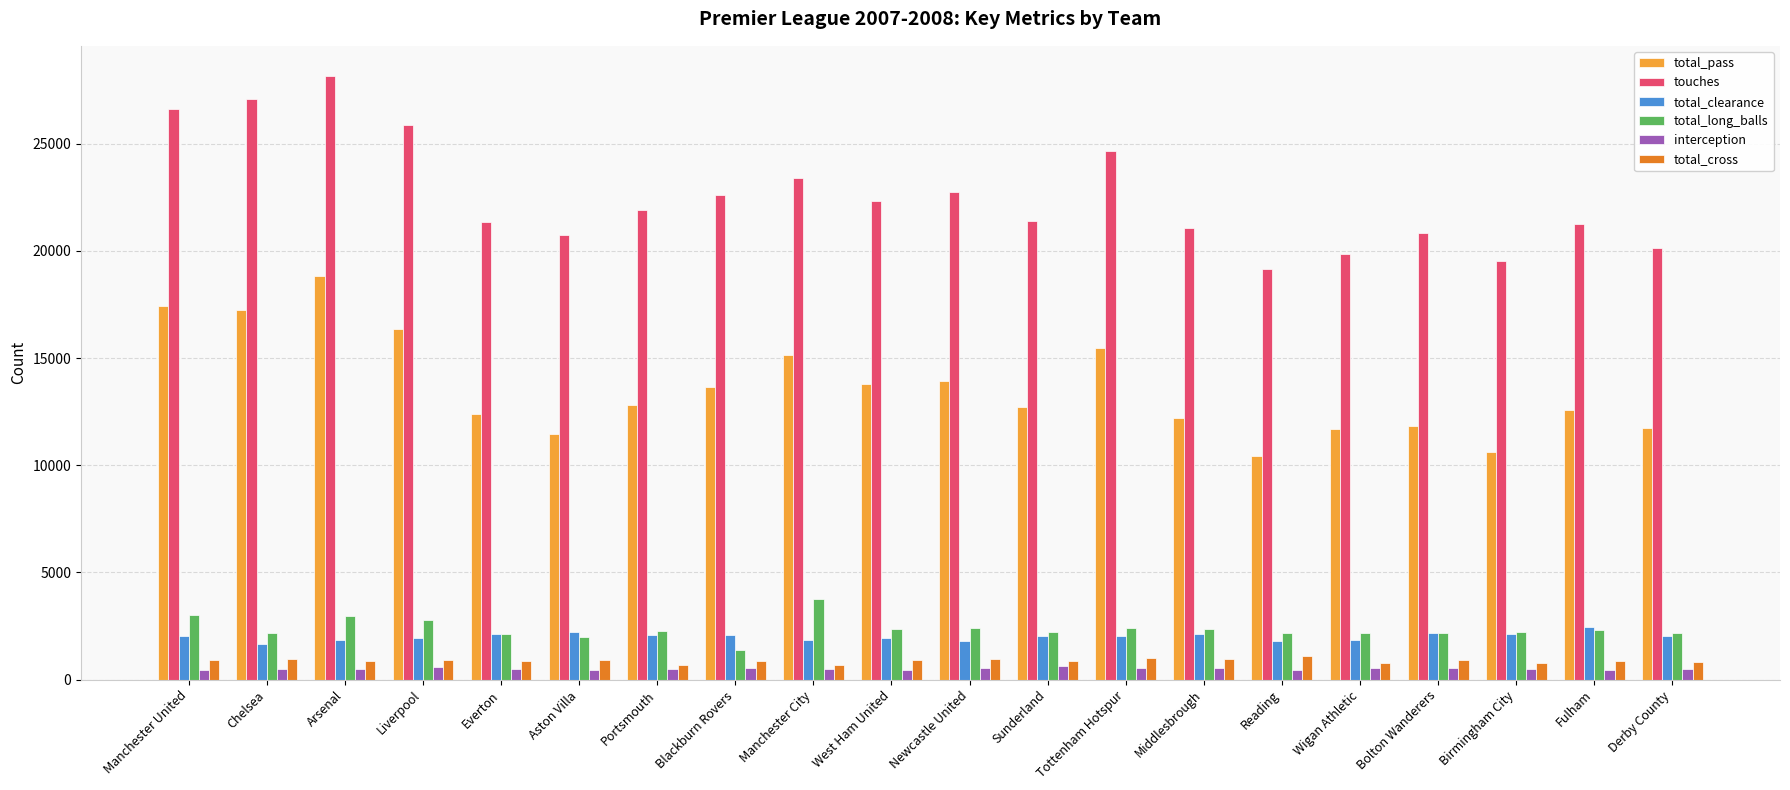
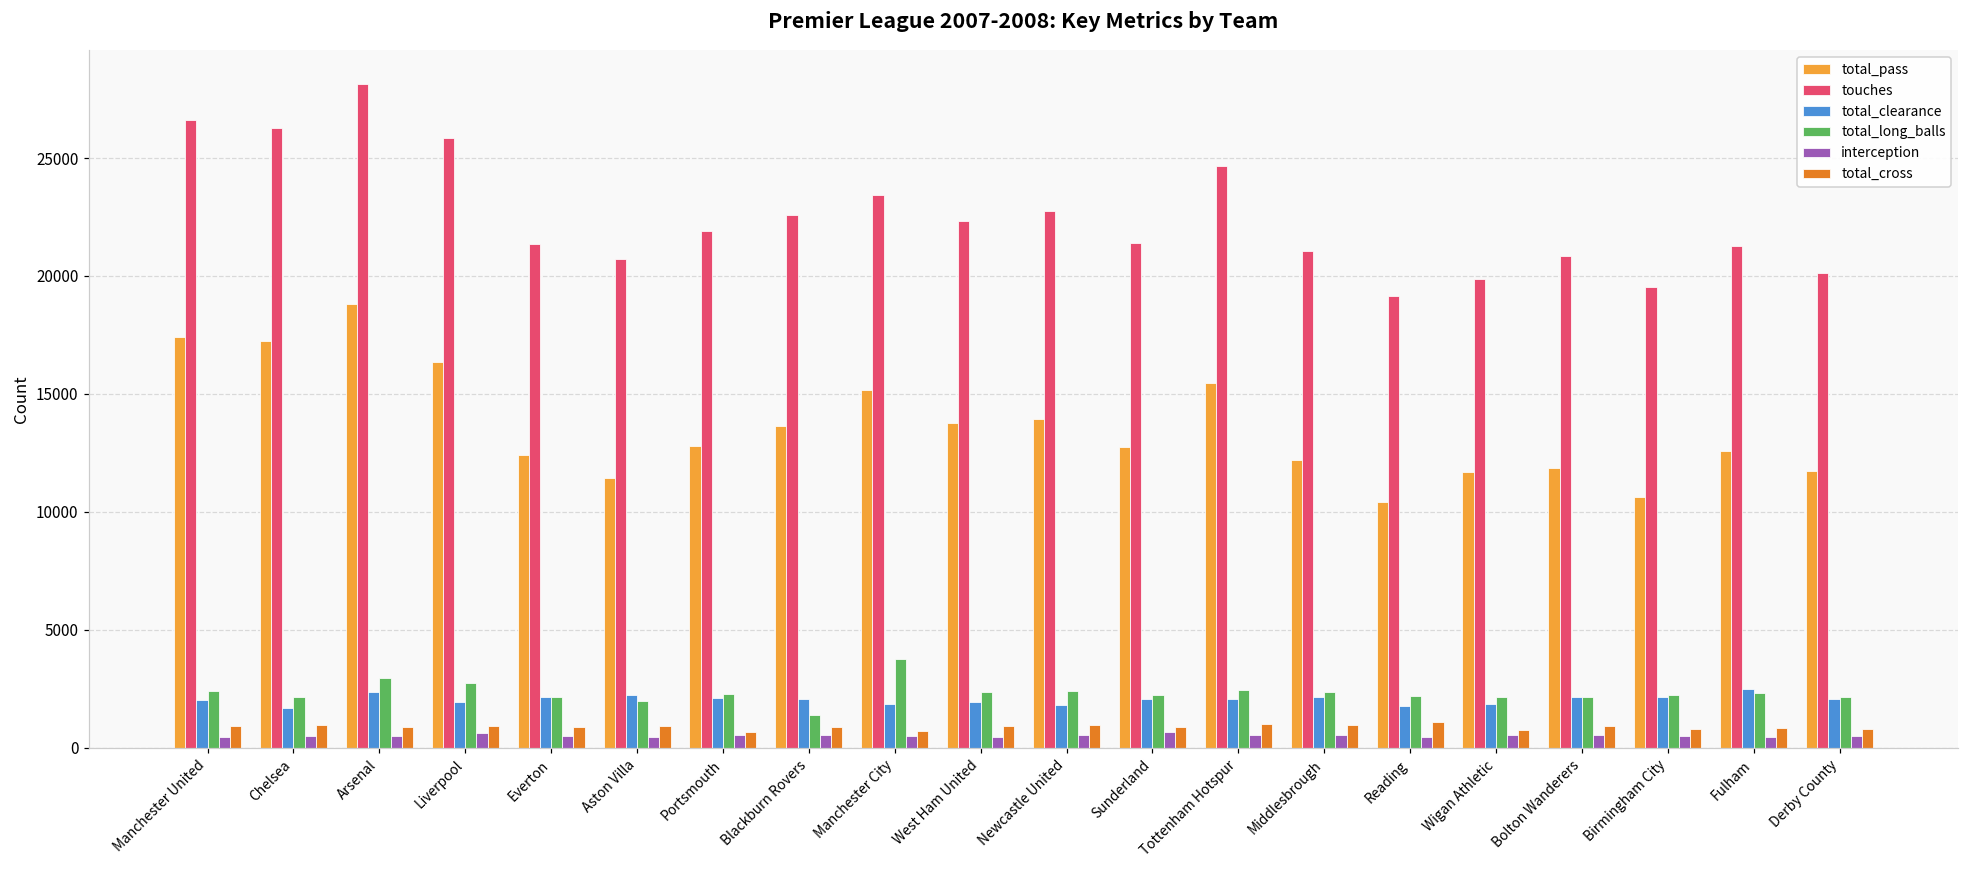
total_long_balls, Manchester United: 3000 -> 2400
touches, Chelsea: 27100 -> 26300
total_clearance, Arsenal: 1800 -> 2400
